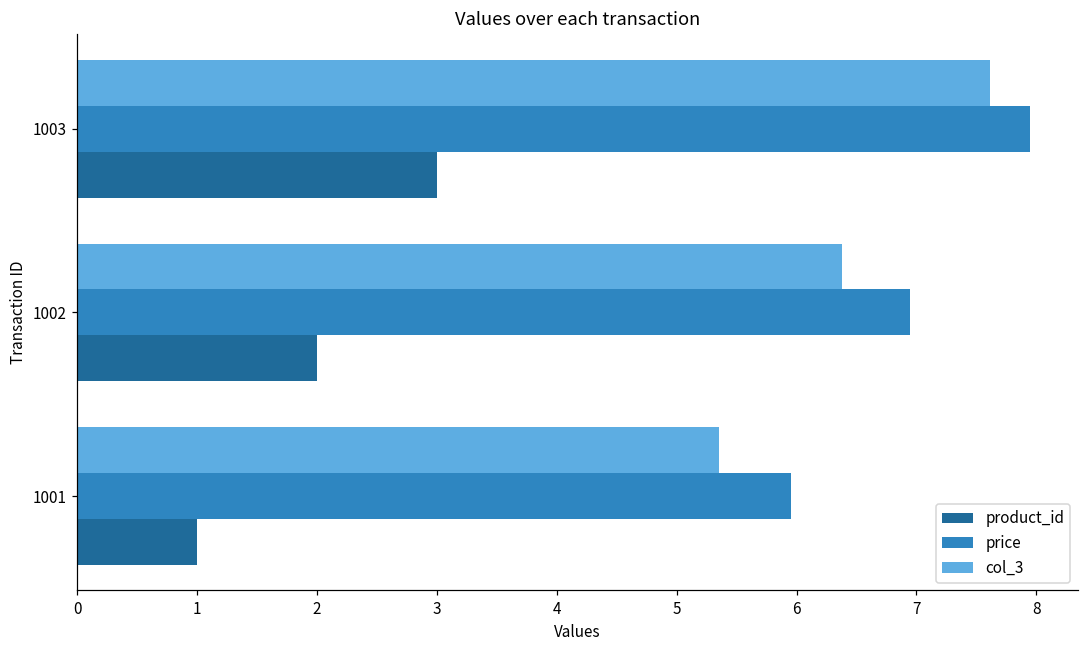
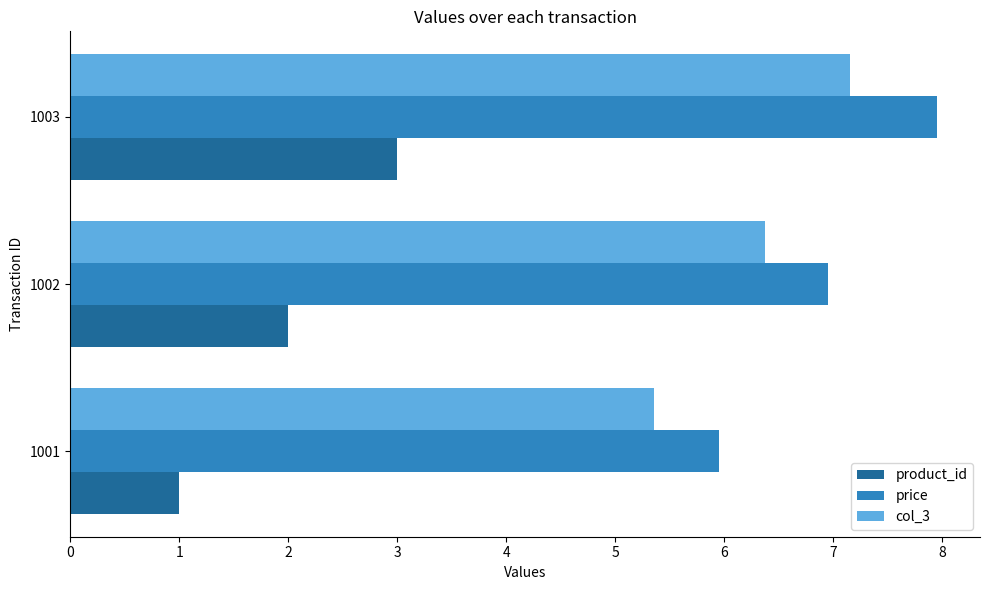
col_3, 1003: 7.61 -> 7.16
